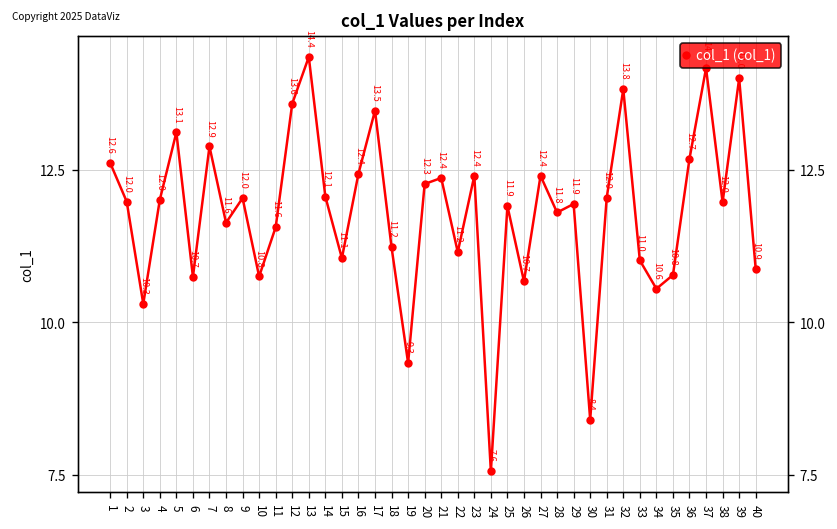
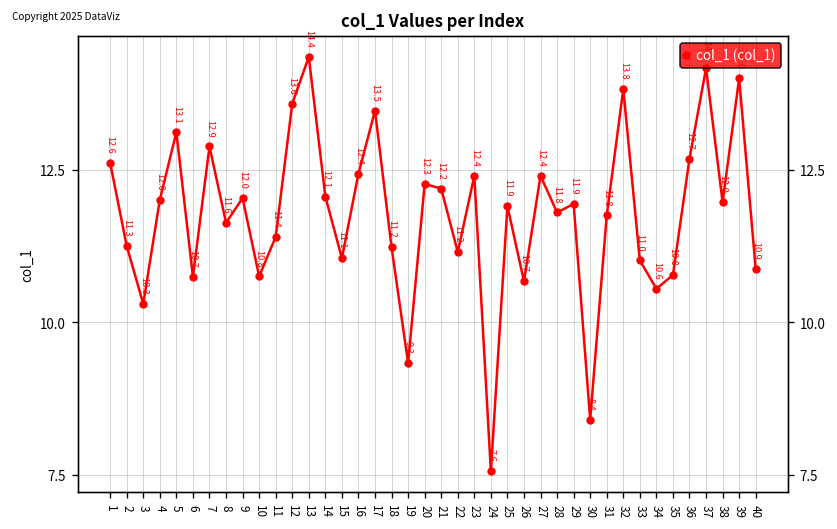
2: 12.0 -> 11.3
11: 11.6 -> 11.4
21: 12.4 -> 12.2
31: 12.0 -> 11.8
